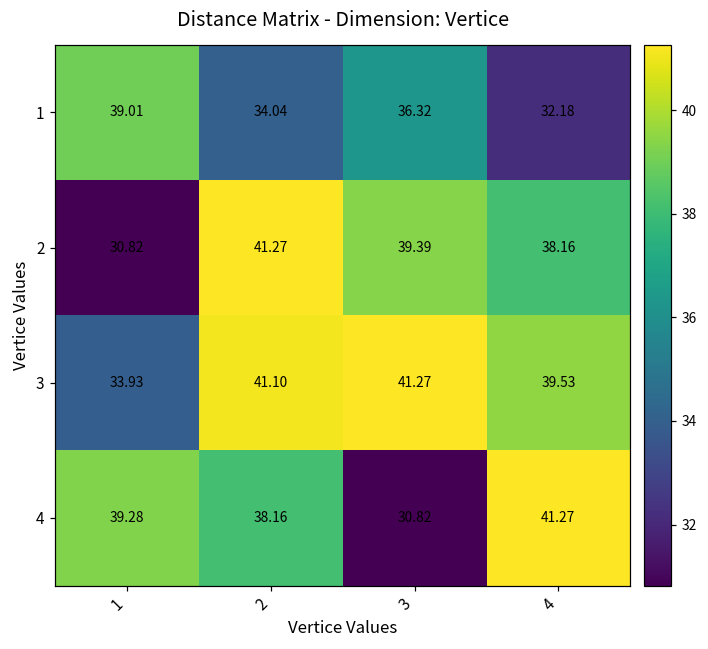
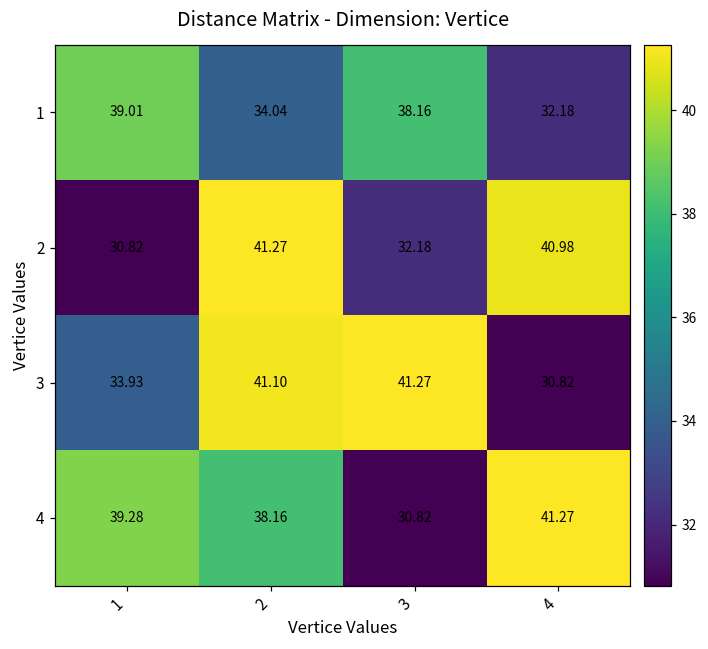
1, 3: 36.32 -> 38.16
2, 3: 39.39 -> 32.18
2, 4: 38.16 -> 40.98
3, 4: 39.53 -> 30.82
